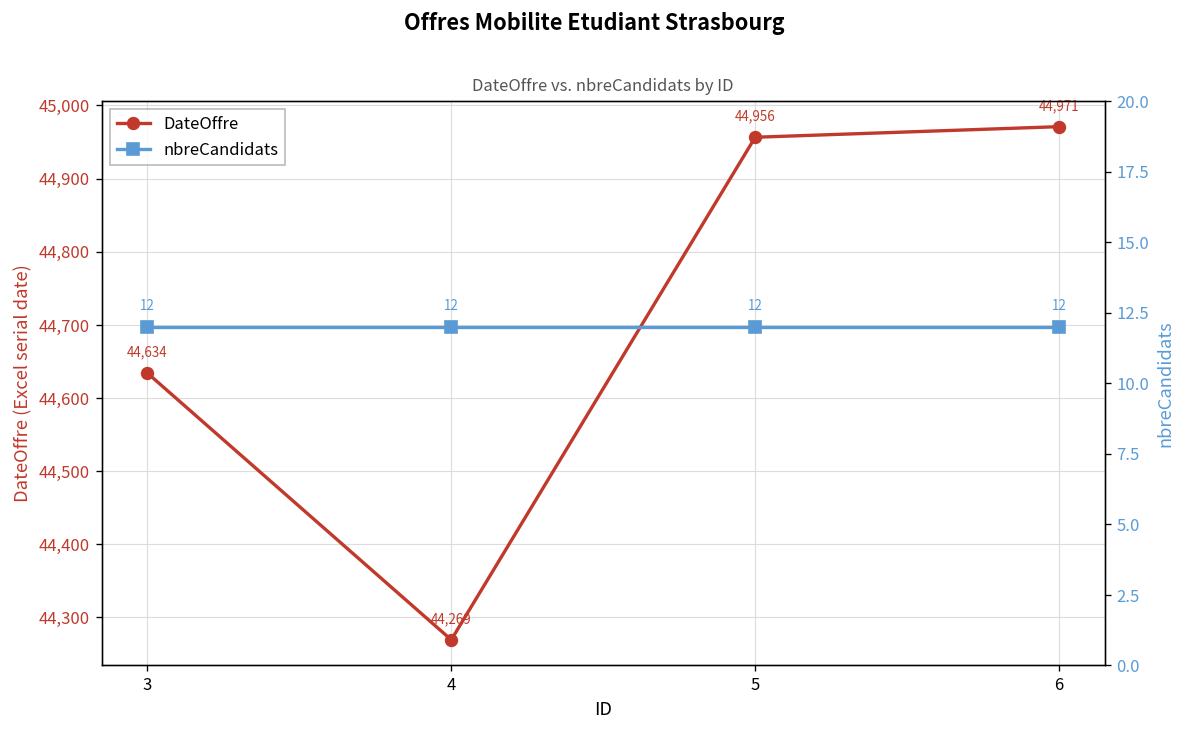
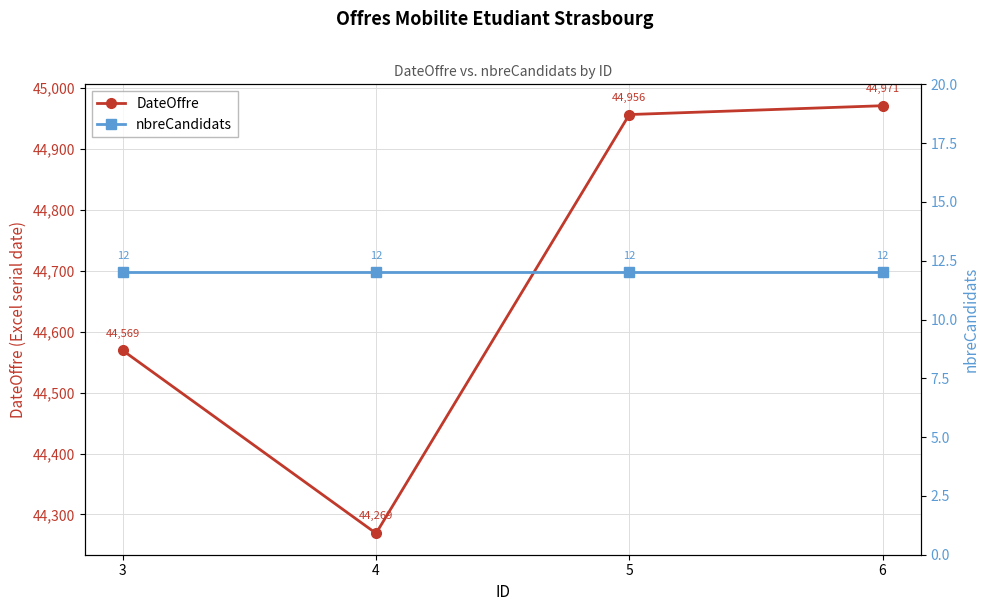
DateOffre, 3: 44,634 -> 44,569
